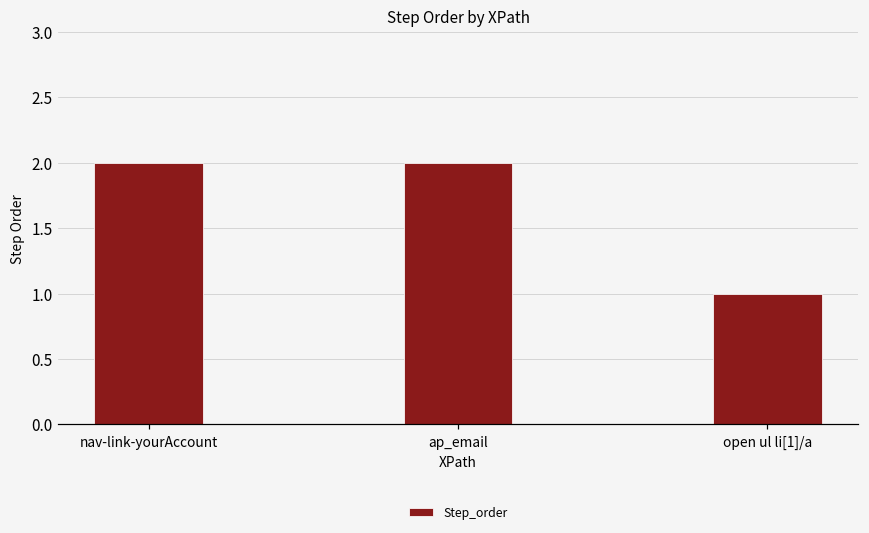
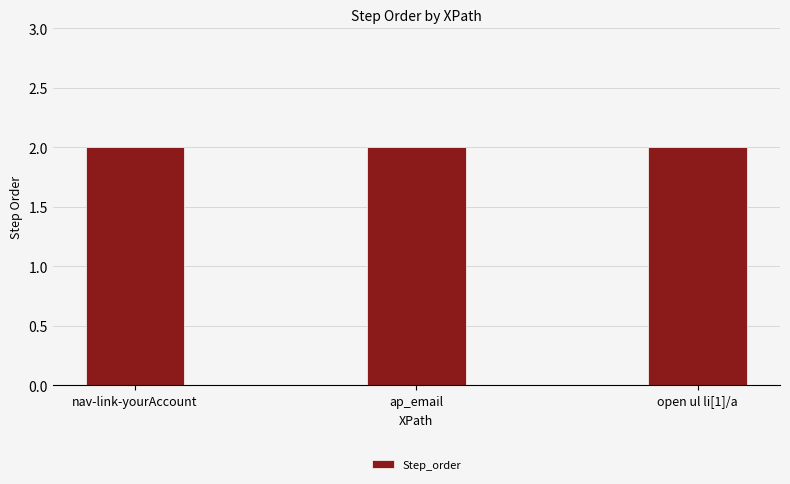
open ul li[1]/a: 1 -> 2
